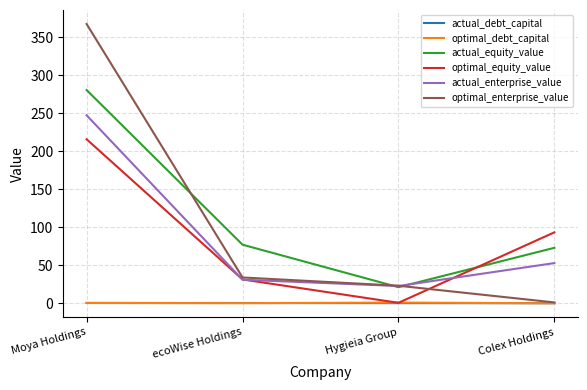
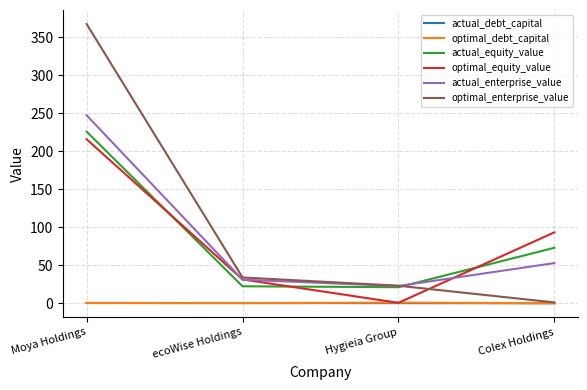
actual_equity_value, Moya Holdings: 280 -> 230
actual_equity_value, ecoWise Holdings: 80 -> 20
